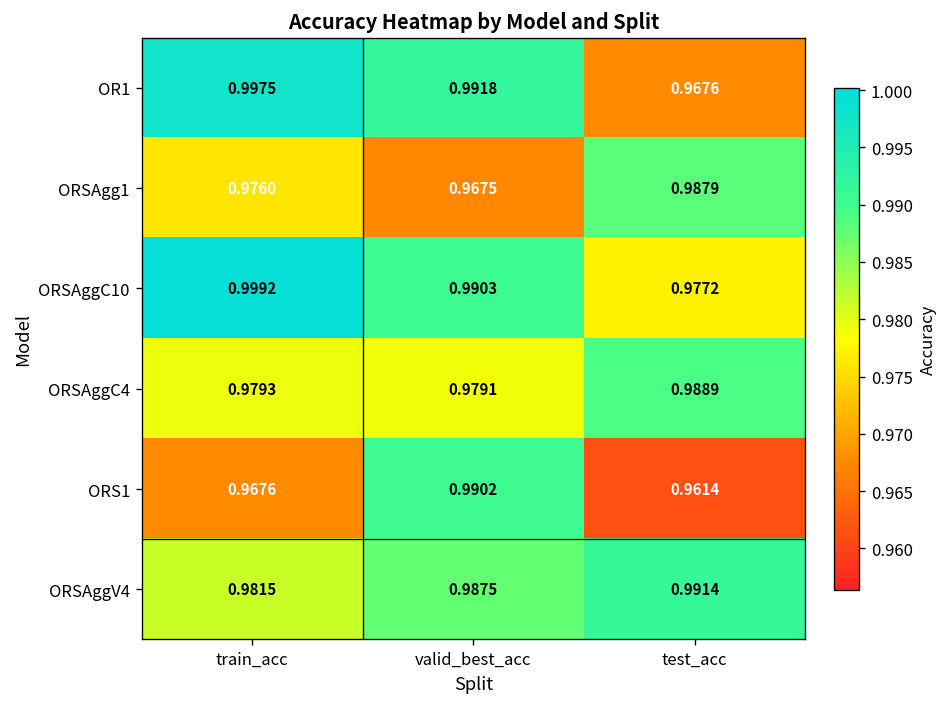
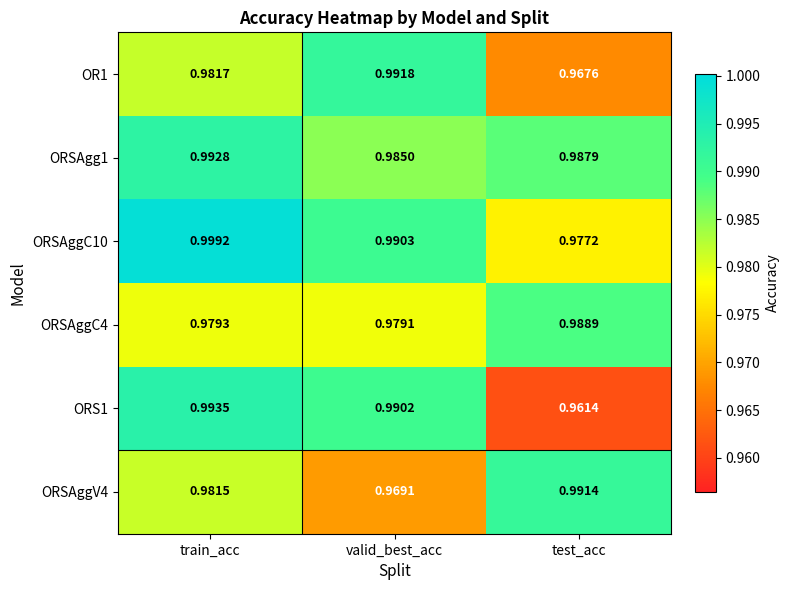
OR1, train_acc: 0.9975 -> 0.9817
ORSAgg1, train_acc: 0.9760 -> 0.9928
ORSAgg1, valid_best_acc: 0.9675 -> 0.9850
ORS1, train_acc: 0.9676 -> 0.9935
ORSAggV4, valid_best_acc: 0.9875 -> 0.9691
